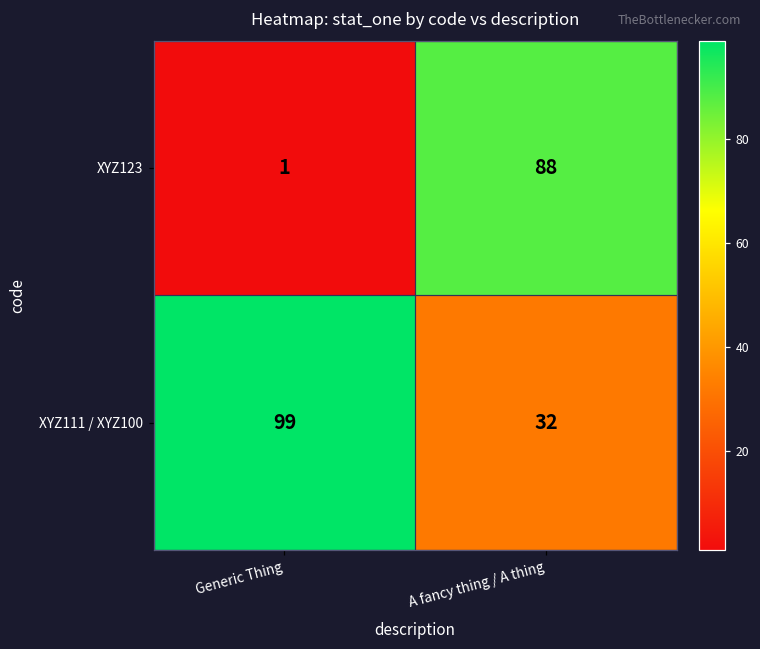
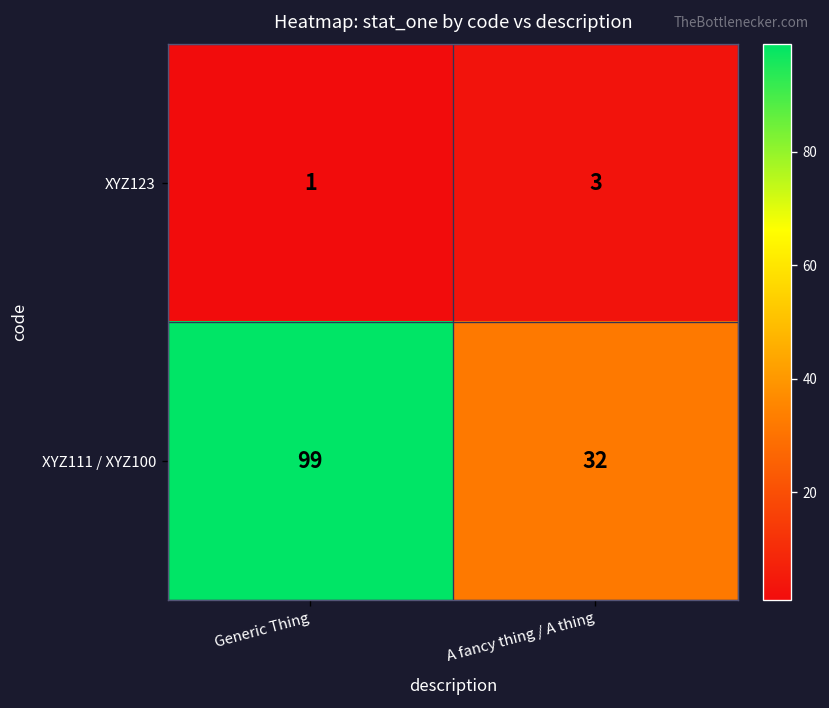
XYZ123, A fancy thing / A thing: 88 -> 3
